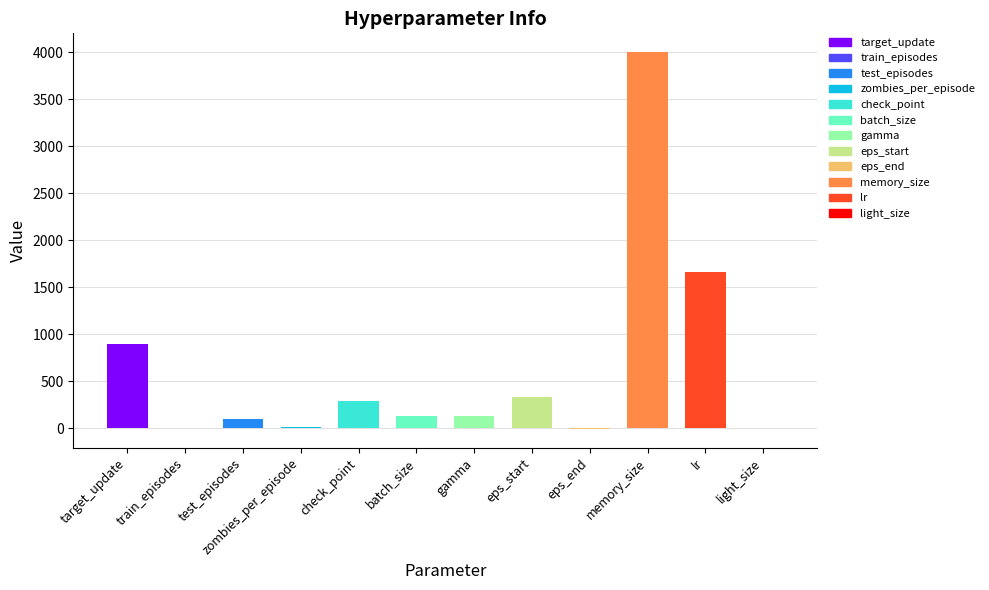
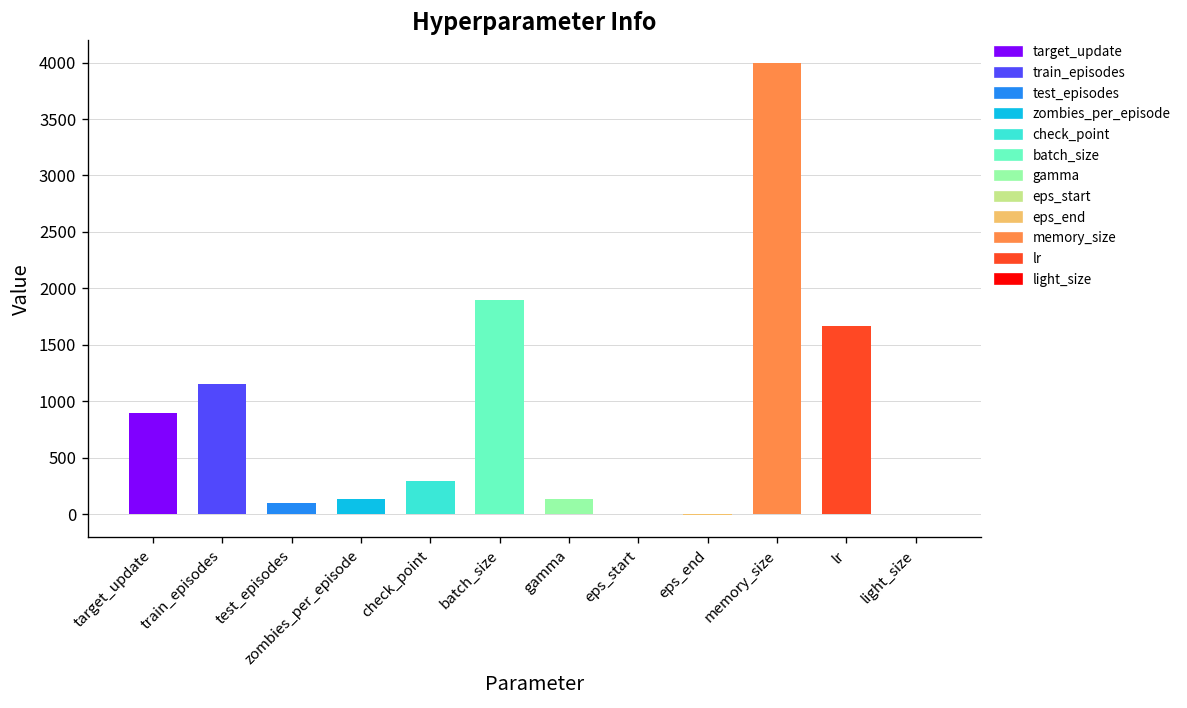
train_episodes: 0 -> 1200
zombies_per_episode: 0 -> 100
batch_size: 100 -> 1900
eps_start: 300 -> 0
